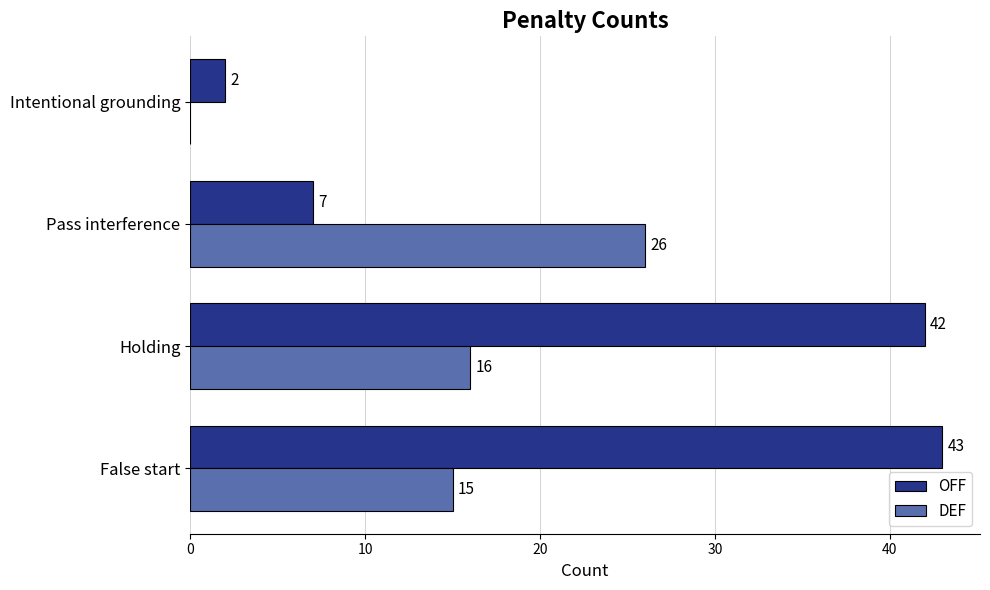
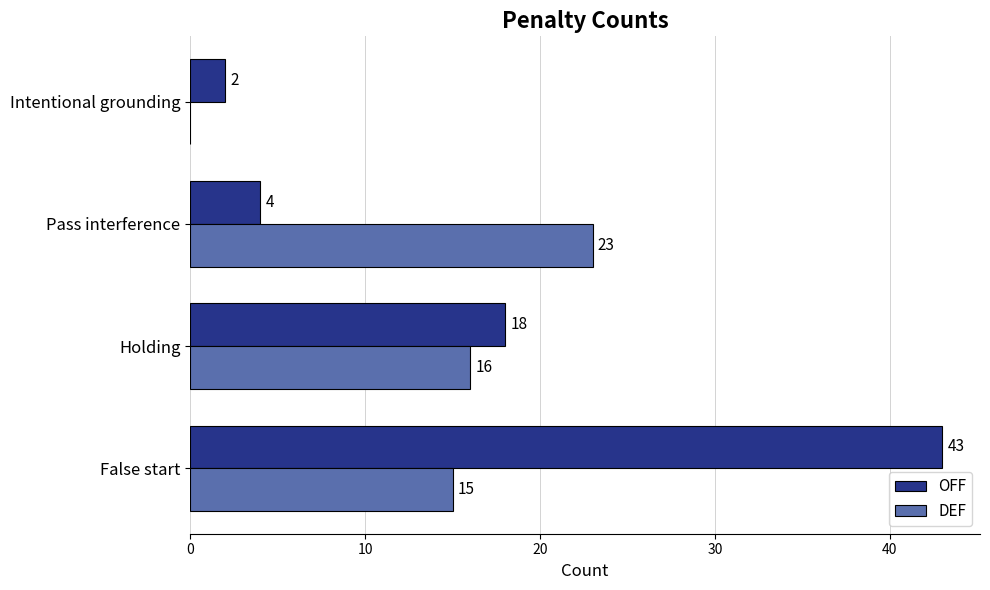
OFF, Pass interference: 7 -> 4
DEF, Pass interference: 26 -> 23
OFF, Holding: 42 -> 18
